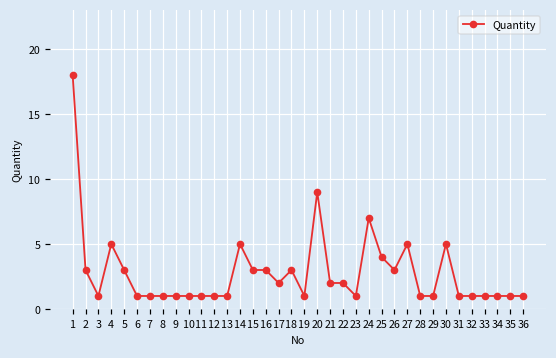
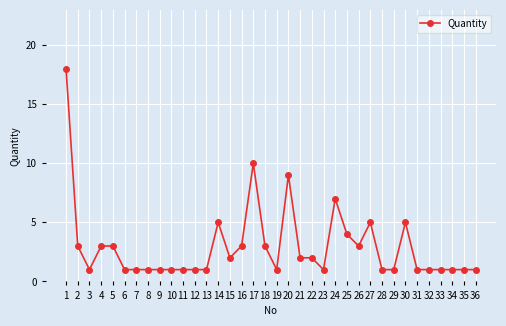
4: 5 -> 3
15: 3 -> 2
17: 2 -> 10
